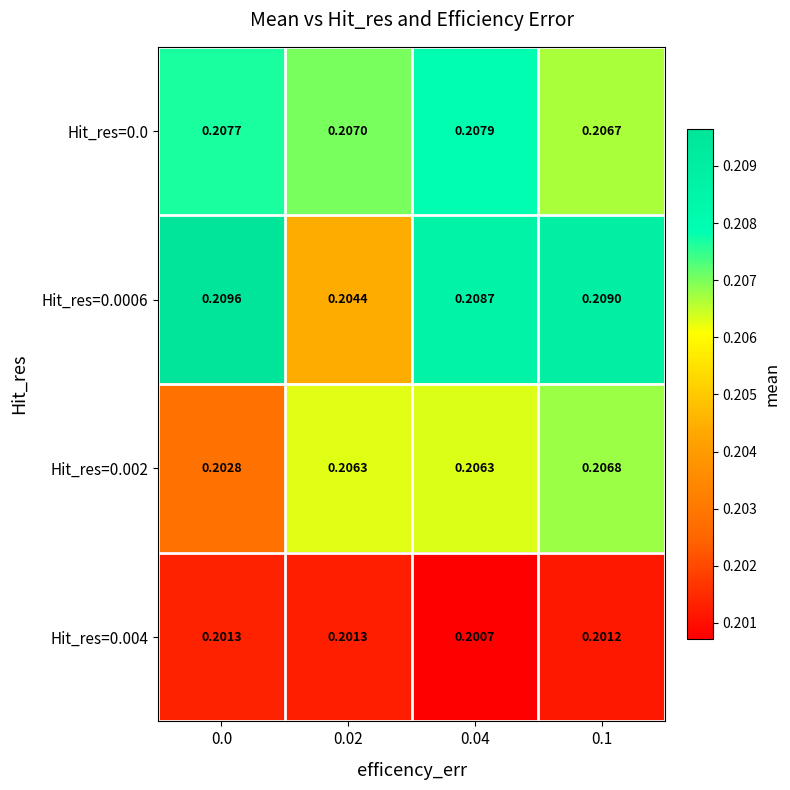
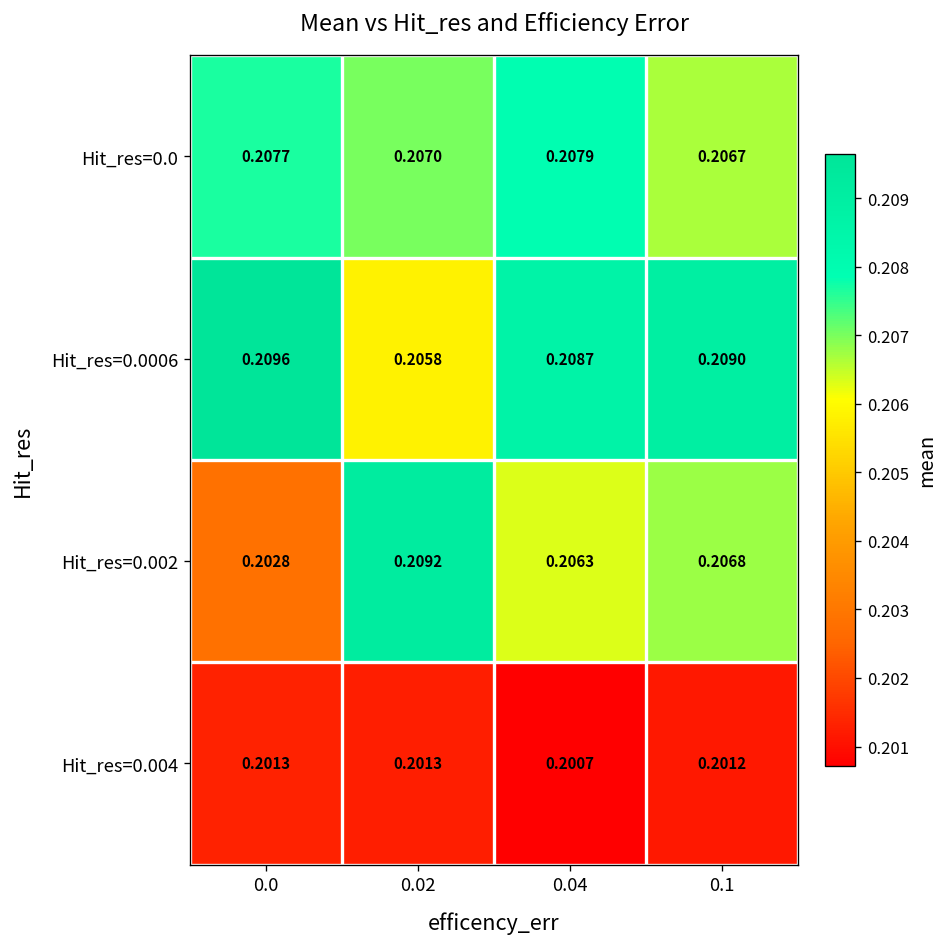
Hit_res=0.0006, 0.02: 0.2044 -> 0.2058
Hit_res=0.002, 0.02: 0.2063 -> 0.2092
